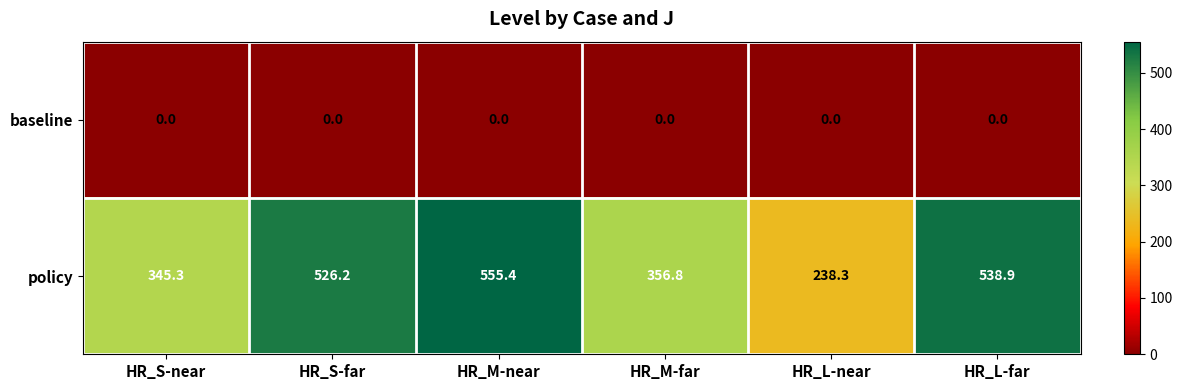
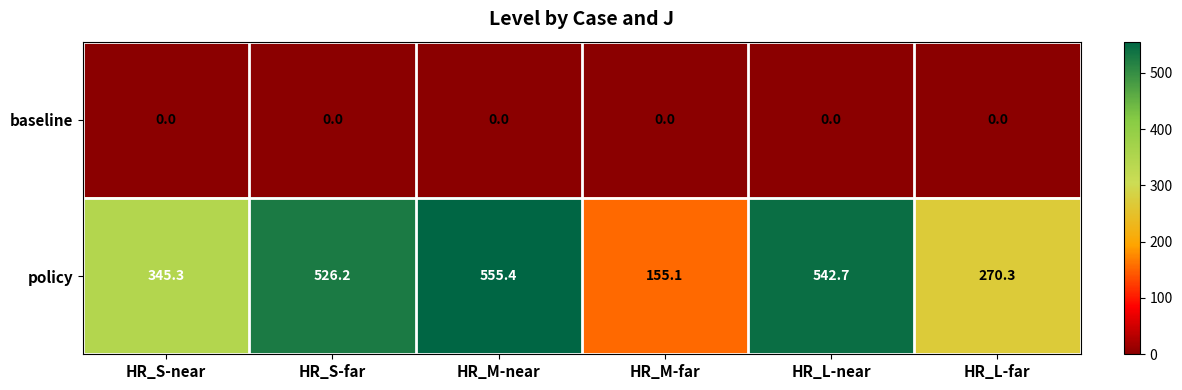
policy, HR_M-far: 356.8 -> 155.1
policy, HR_L-near: 238.3 -> 542.7
policy, HR_L-far: 538.9 -> 270.3
